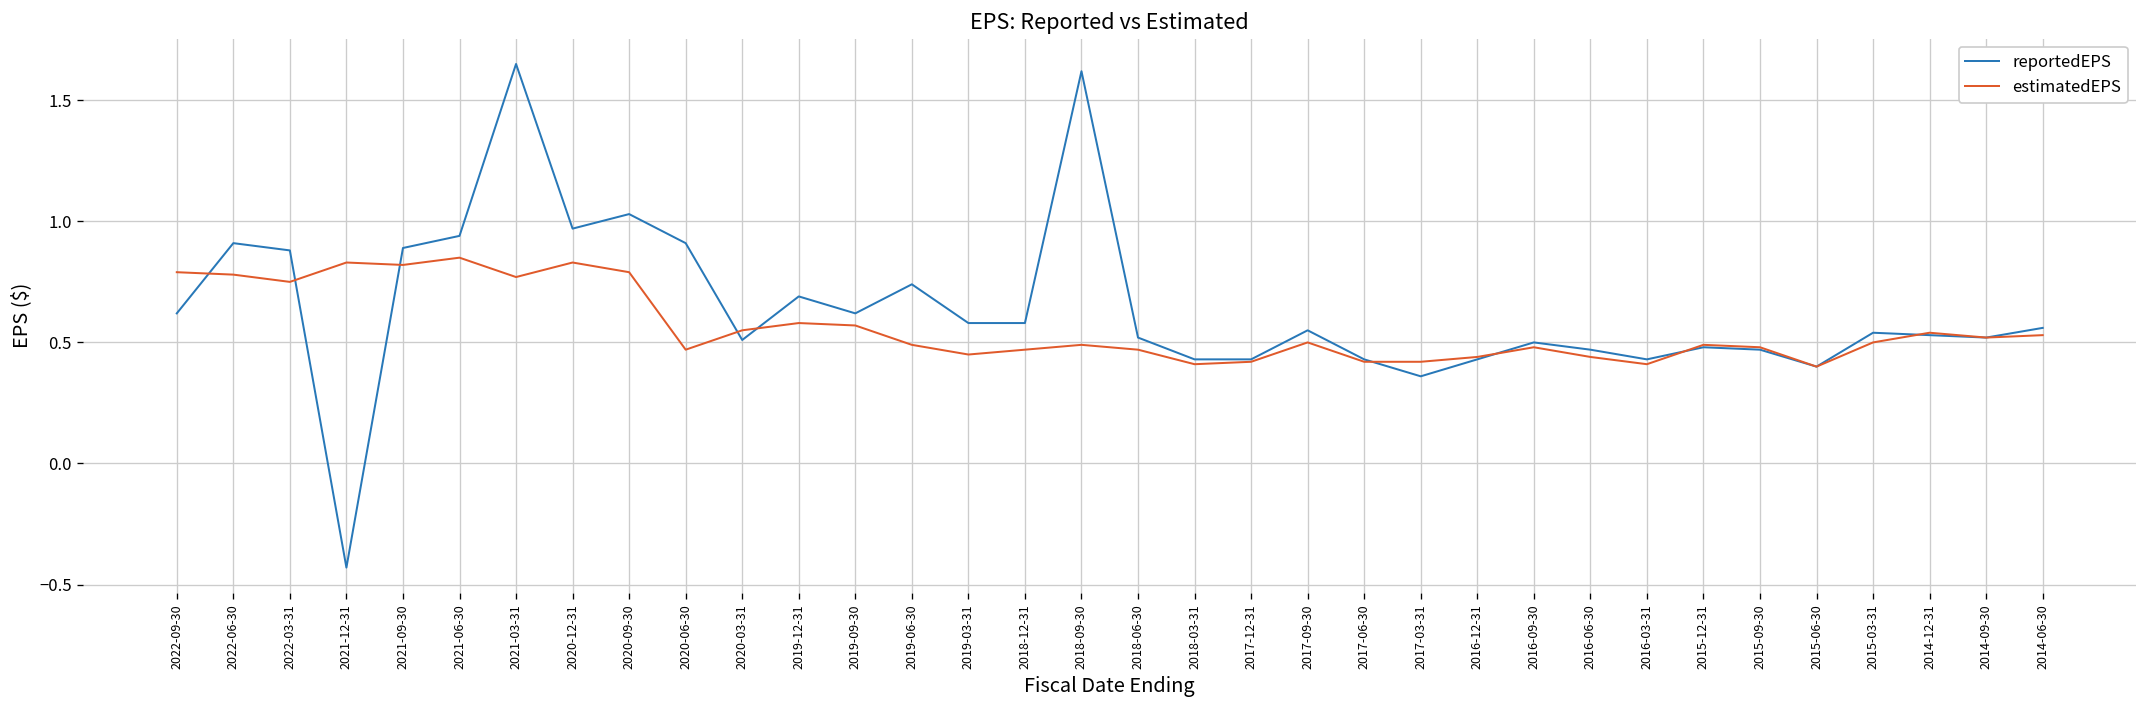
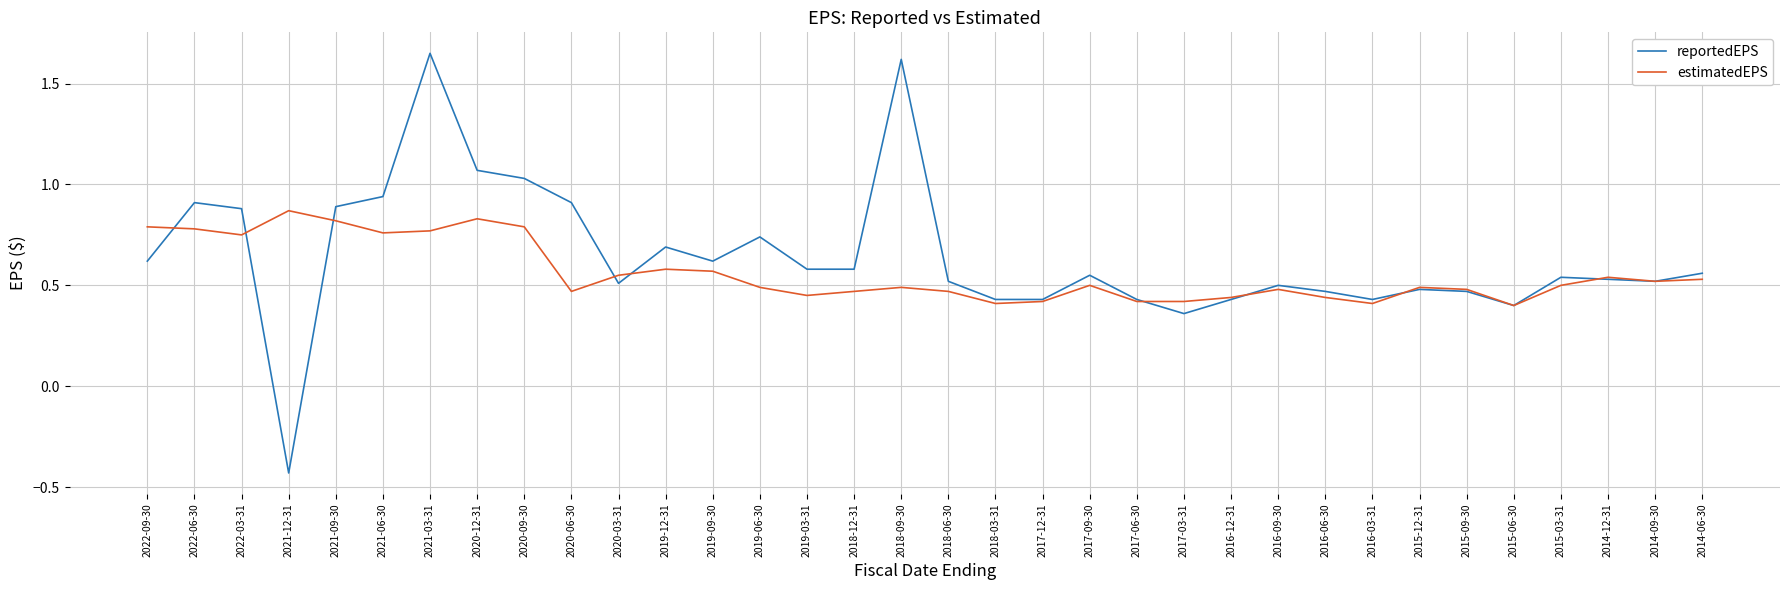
estimatedEPS, 2021-12-31: 0.83 -> 0.87
estimatedEPS, 2021-06-30: 0.85 -> 0.76
reportedEPS, 2020-12-31: 0.97 -> 1.07
